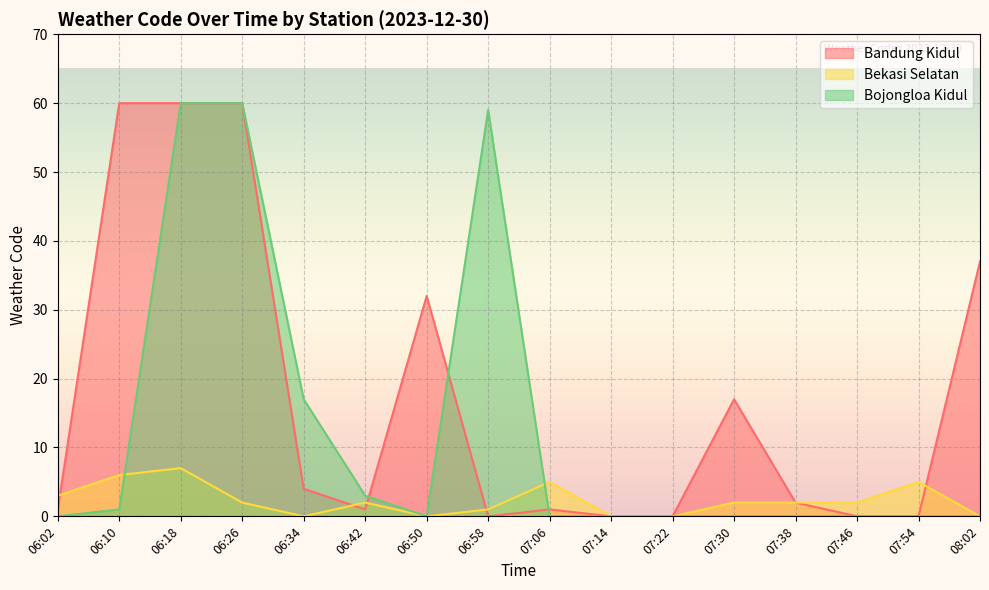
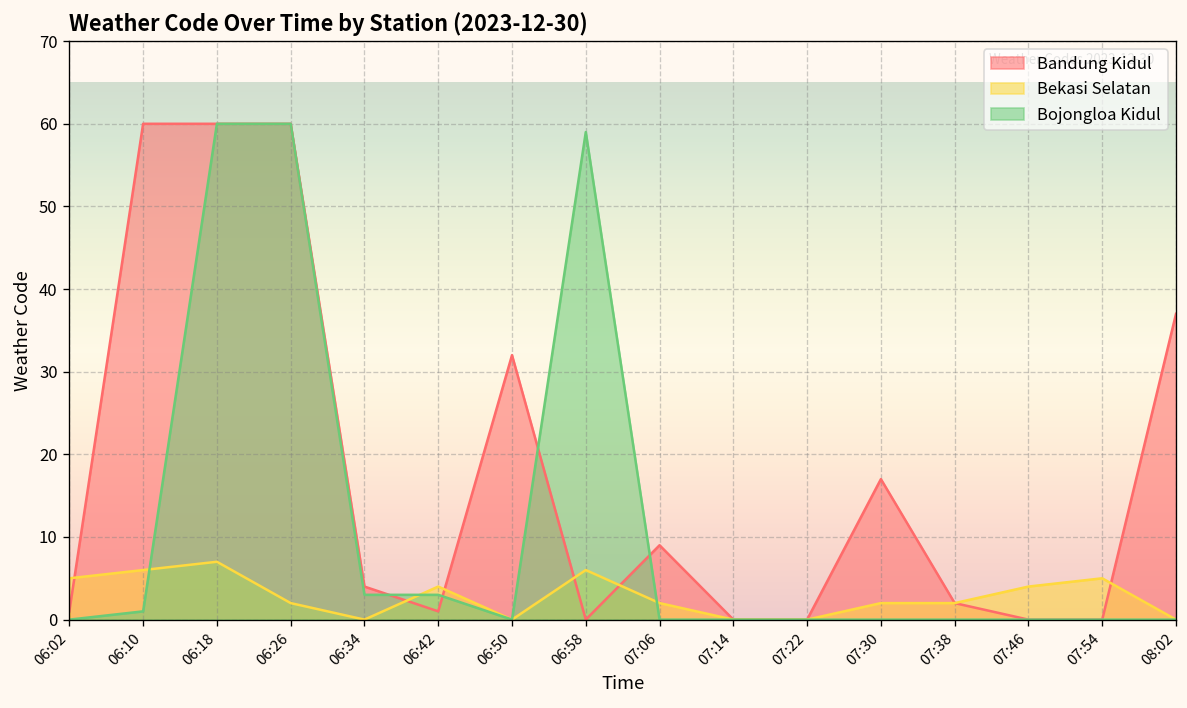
Bekasi Selatan, 06:02: 3 -> 5
Bojongloa Kidul, 06:34: 17 -> 3
Bekasi Selatan, 06:42: 2 -> 4
Bekasi Selatan, 06:58: 1 -> 6
Bandung Kidul, 07:06: 1 -> 9
Bekasi Selatan, 07:06: 5 -> 2
Bekasi Selatan, 07:46: 2 -> 4
